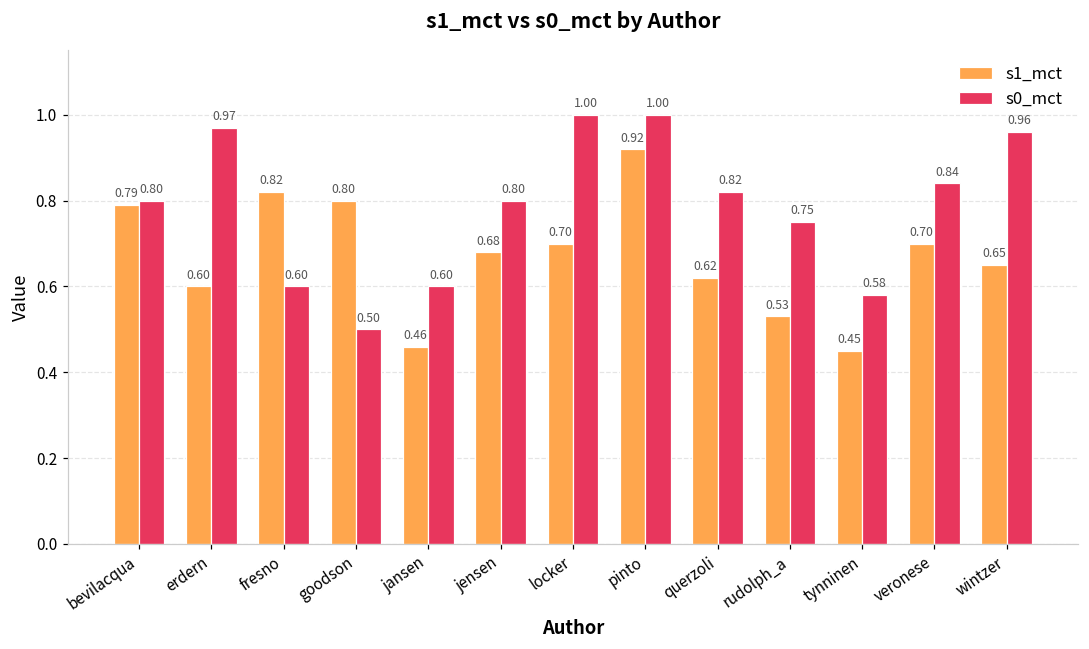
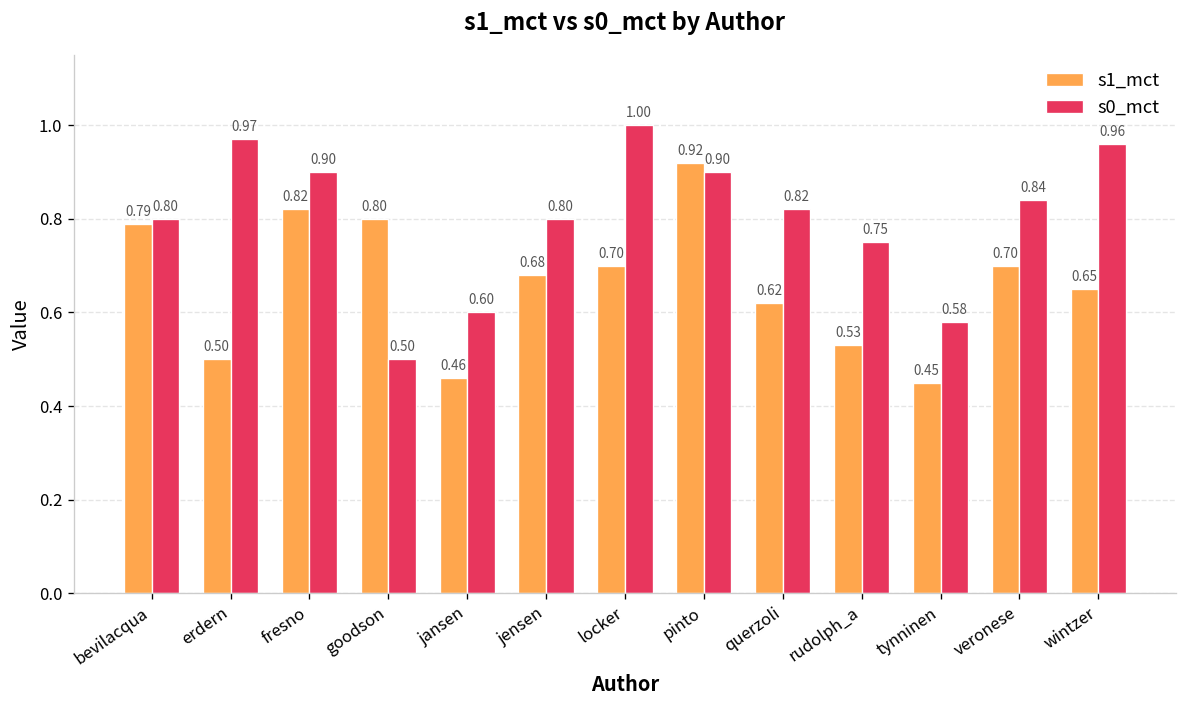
s1_mct, erdern: 0.60 -> 0.50
s0_mct, fresno: 0.60 -> 0.90
s0_mct, pinto: 1.00 -> 0.90
